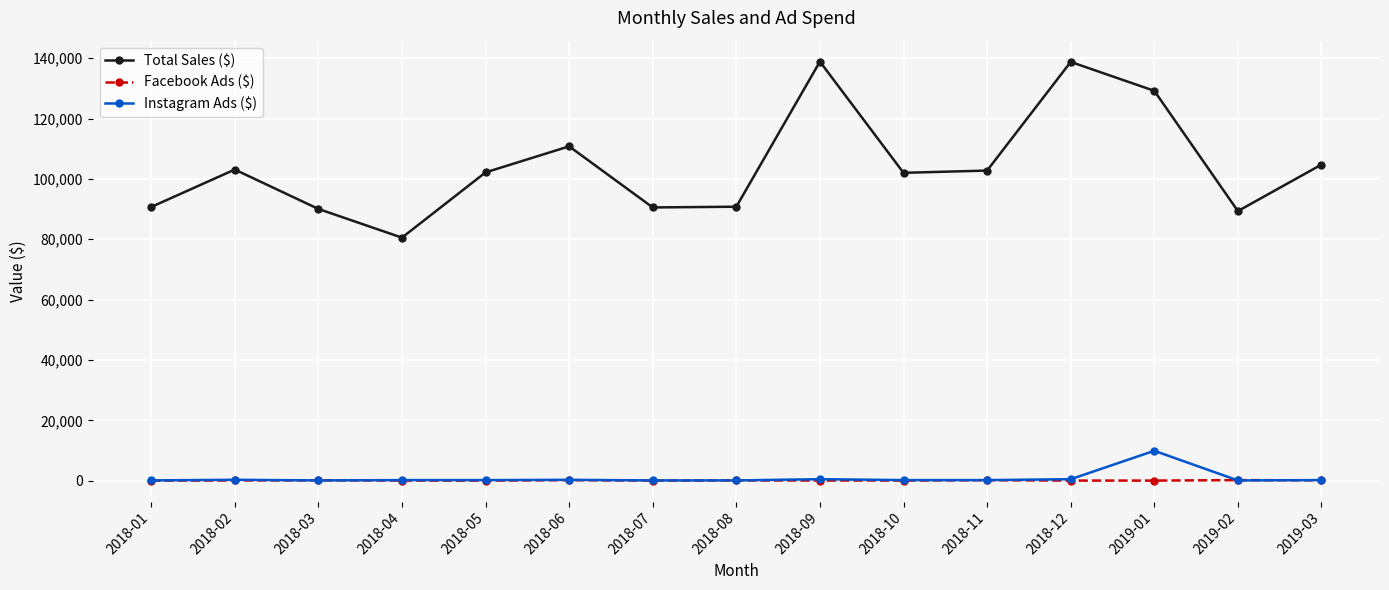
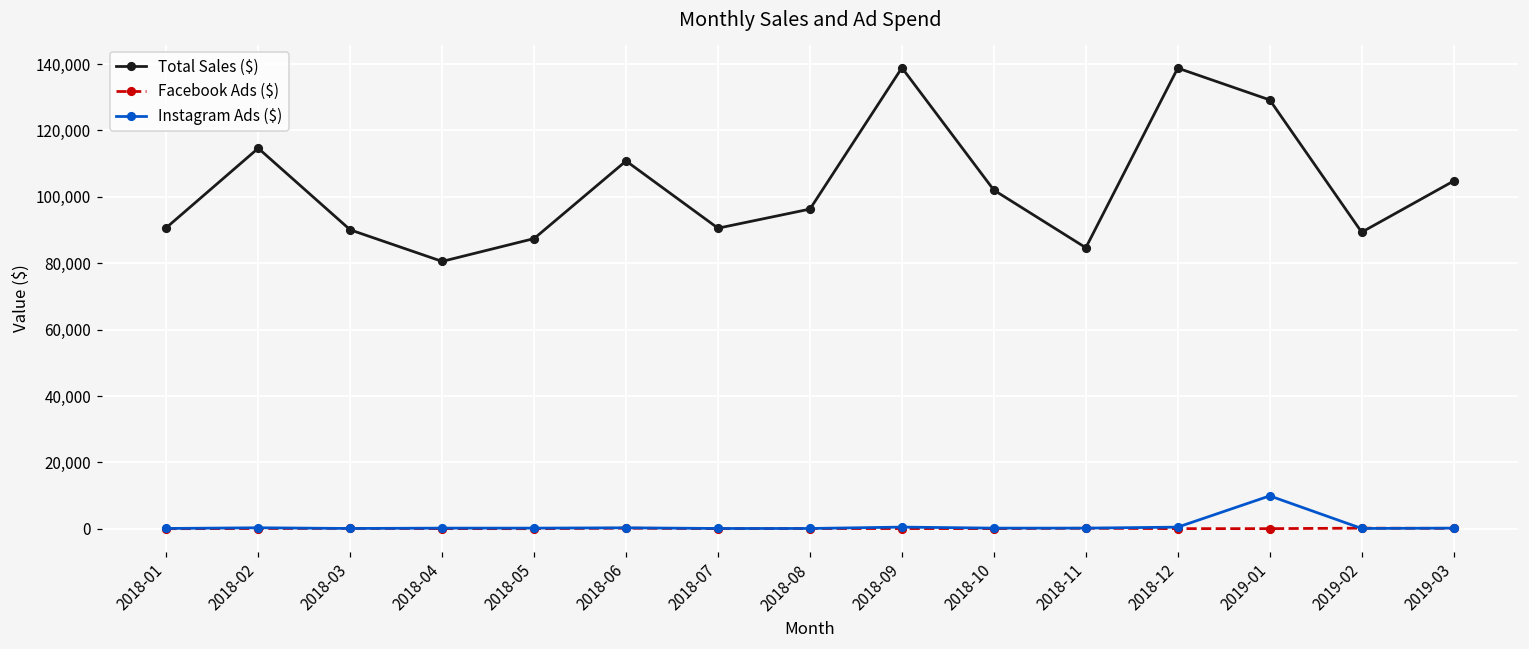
Total Sales ($), 2018-02: 103,000 -> 115,000
Total Sales ($), 2018-05: 102,000 -> 87,000
Total Sales ($), 2018-08: 91,000 -> 96,000
Total Sales ($), 2018-11: 103,000 -> 85,000
